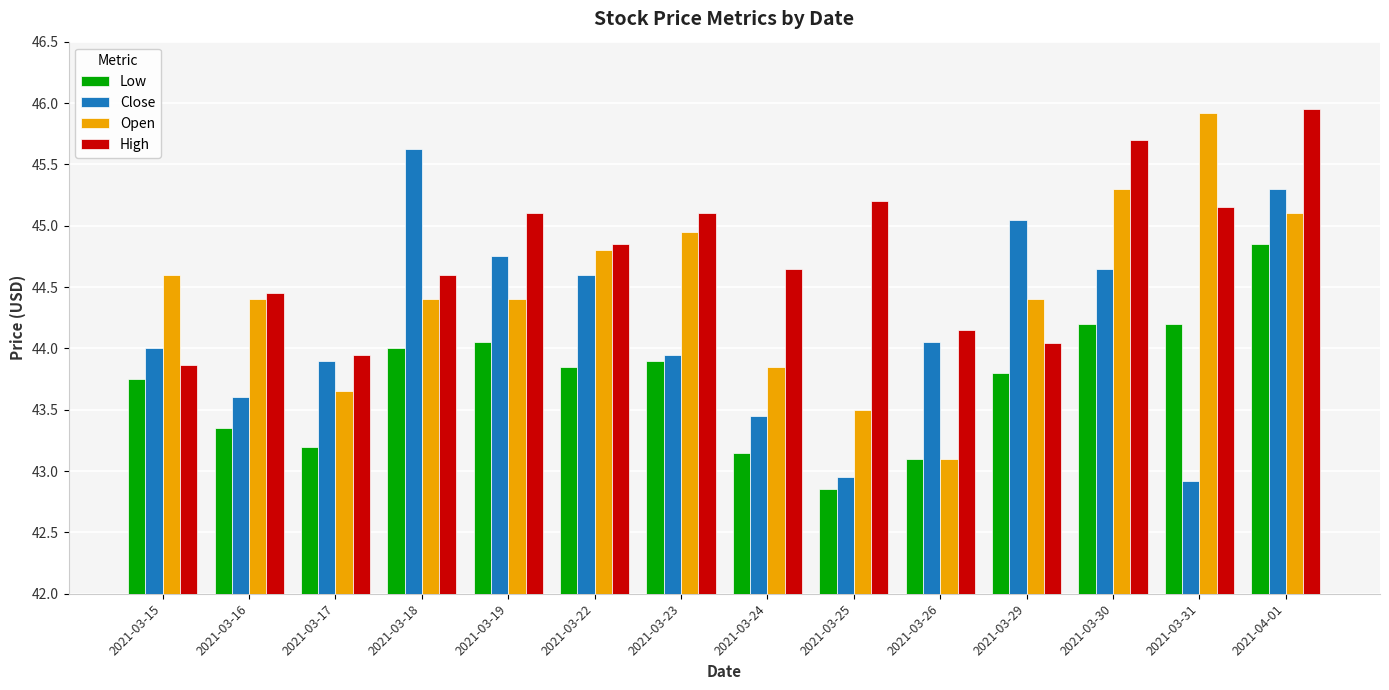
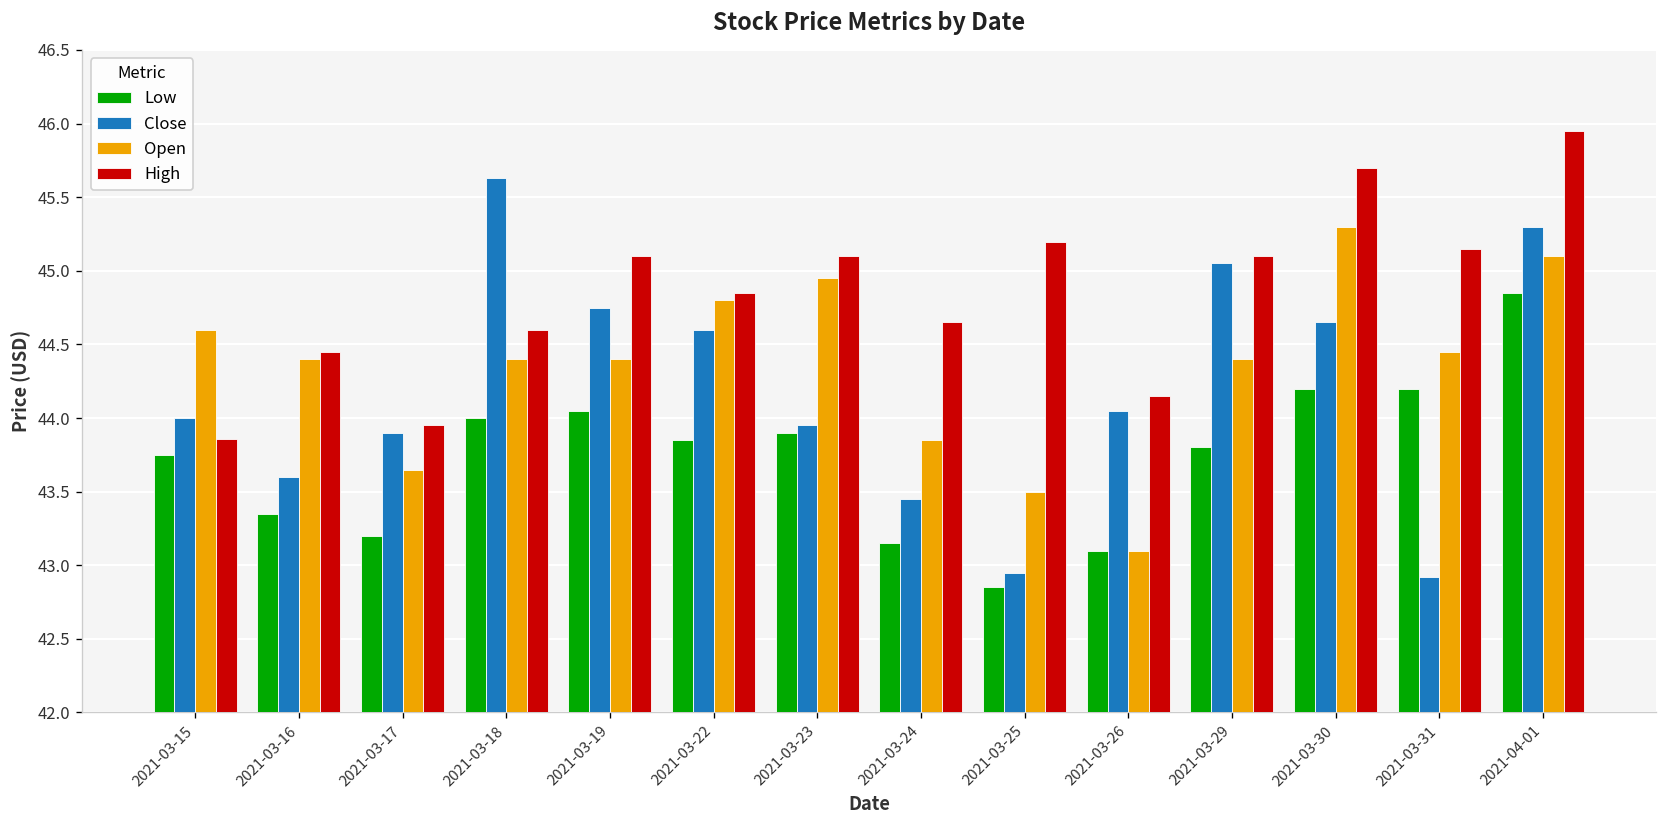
High, 2021-03-29: 44.04 -> 45.10
Open, 2021-03-31: 45.92 -> 44.45
